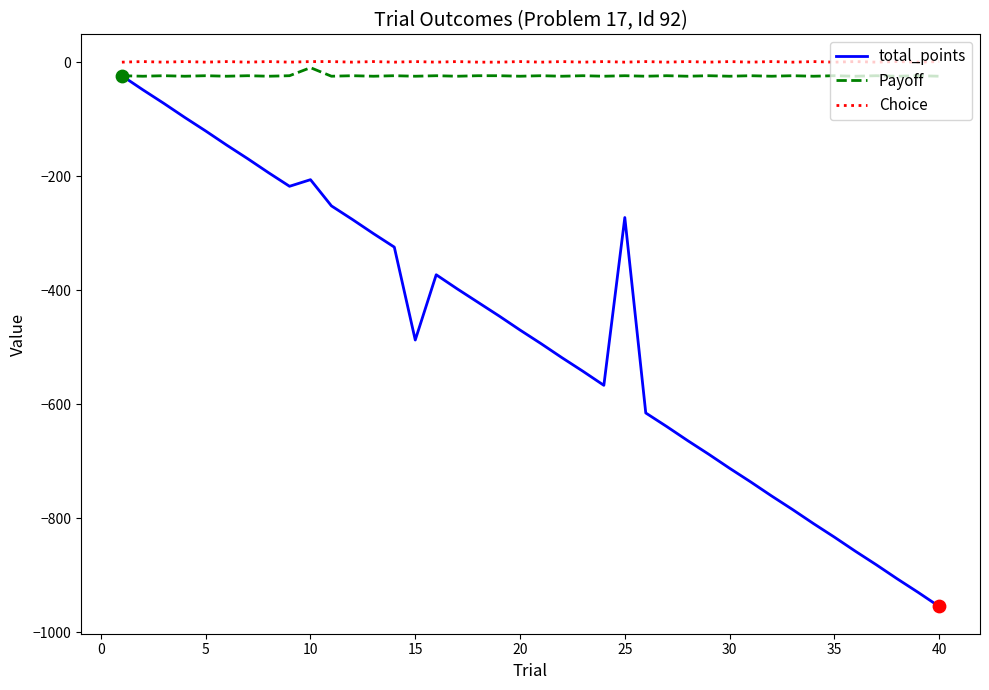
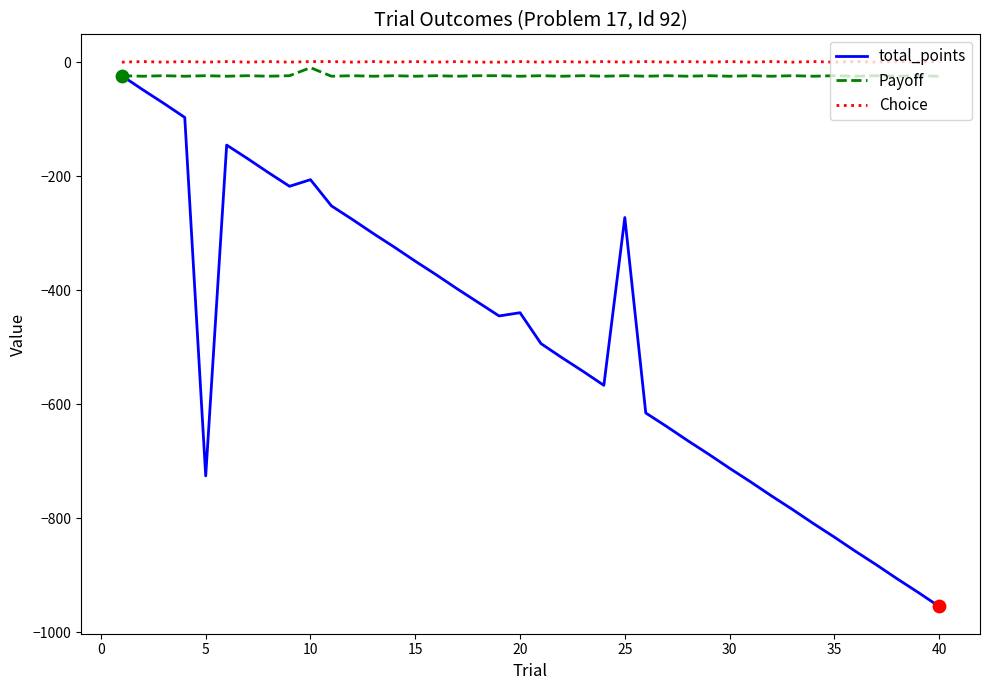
total_points, 5: -120 -> -730
total_points, 15: -490 -> -350
total_points, 20: -470 -> -440
